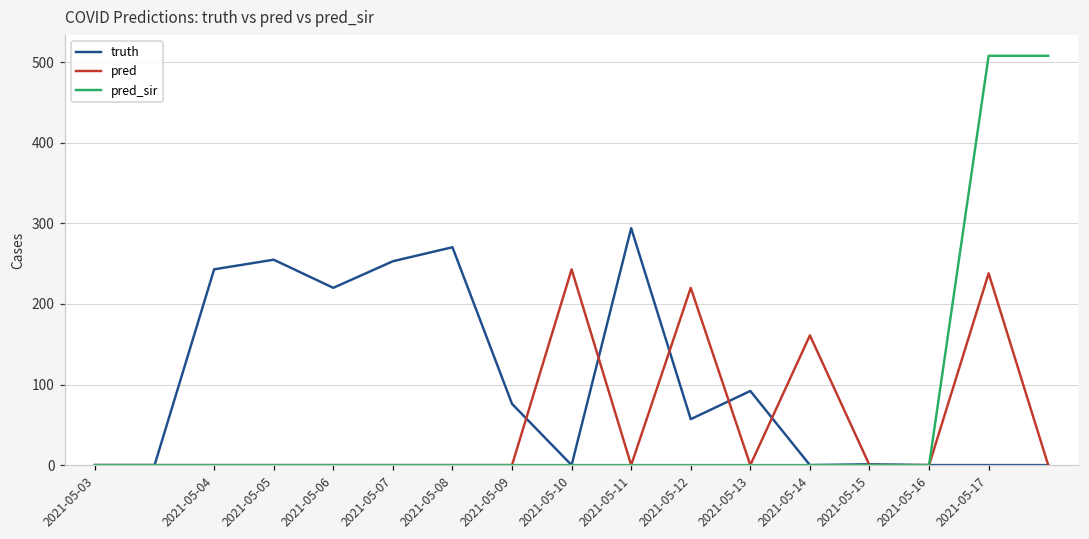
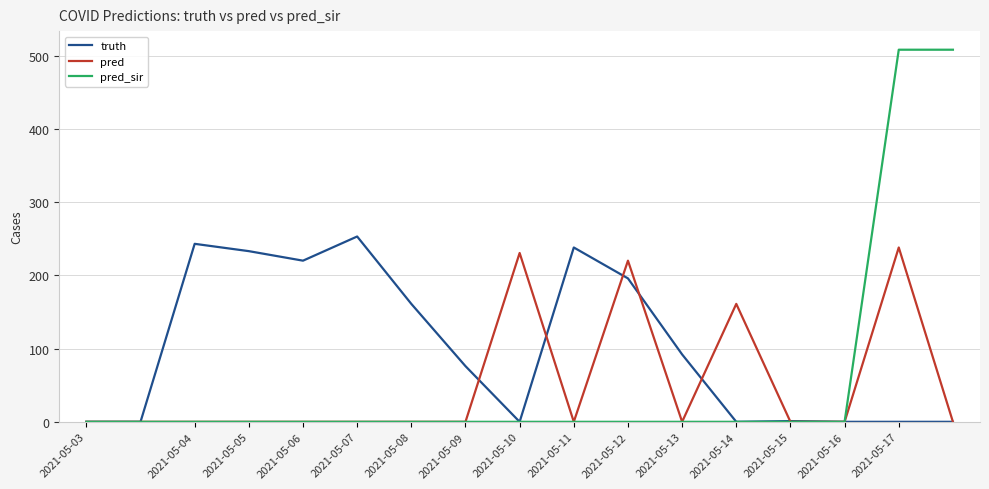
truth, 2021-05-05: 250 -> 230
truth, 2021-05-08: 270 -> 160
pred, 2021-05-10: 240 -> 230
truth, 2021-05-11: 290 -> 240
truth, 2021-05-12: 60 -> 200
